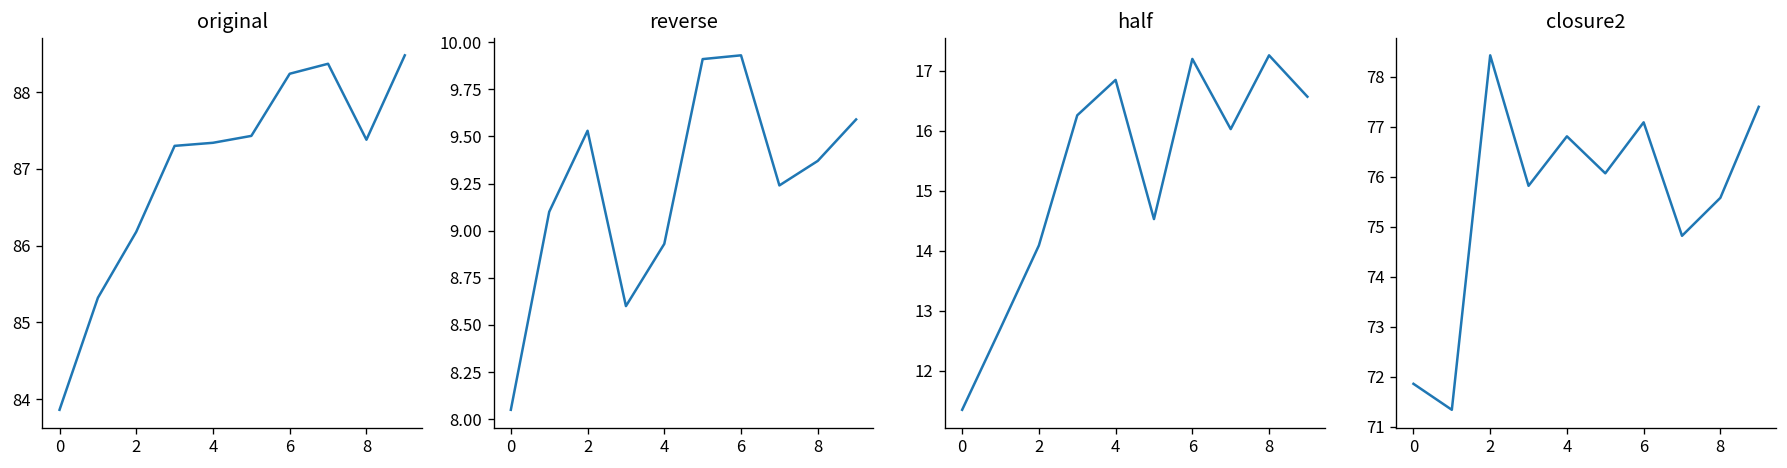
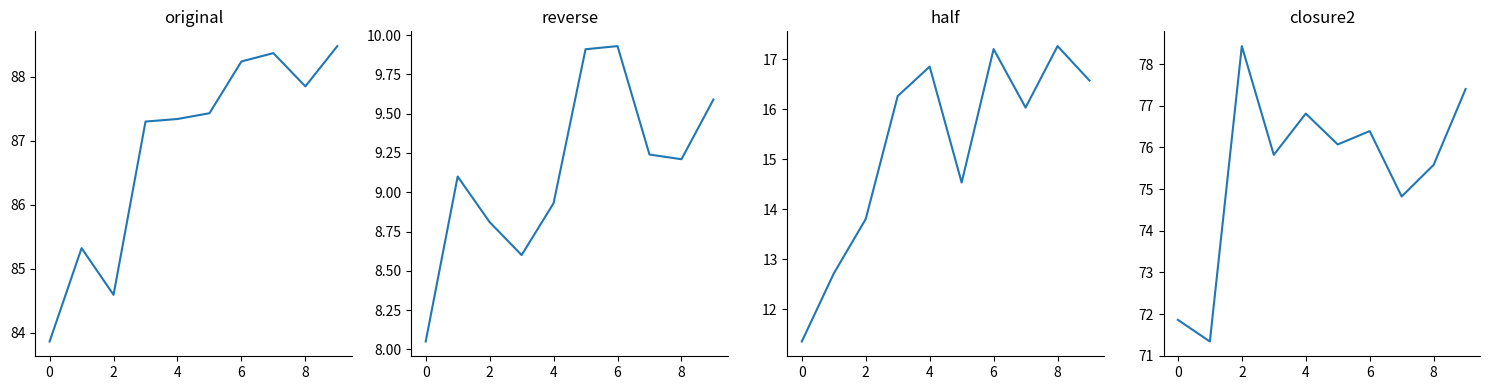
original, 2: 86.2 -> 84.6
original, 8: 87.4 -> 87.9
reverse, 2: 9.53 -> 8.81
reverse, 8: 9.37 -> 9.21
half, 2: 14.1 -> 13.8
closure2, 6: 77.1 -> 76.4
